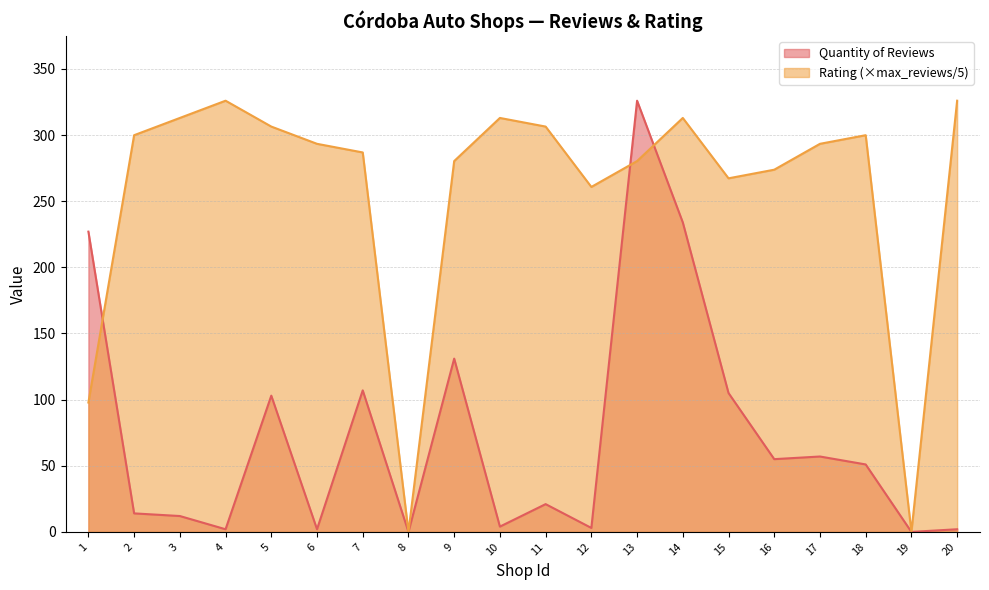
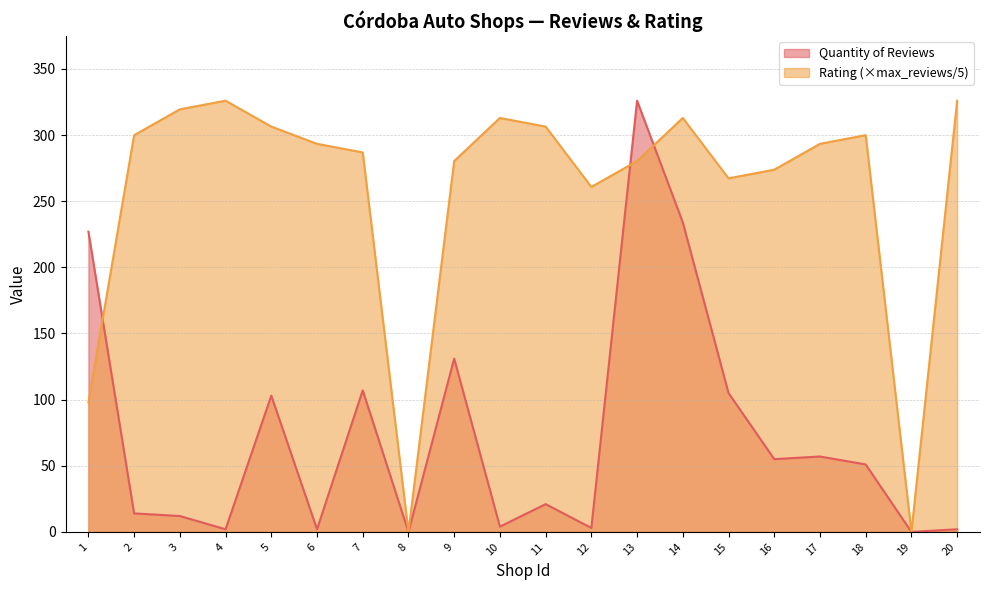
Rating (×max_reviews/5), 3: 313 -> 319
